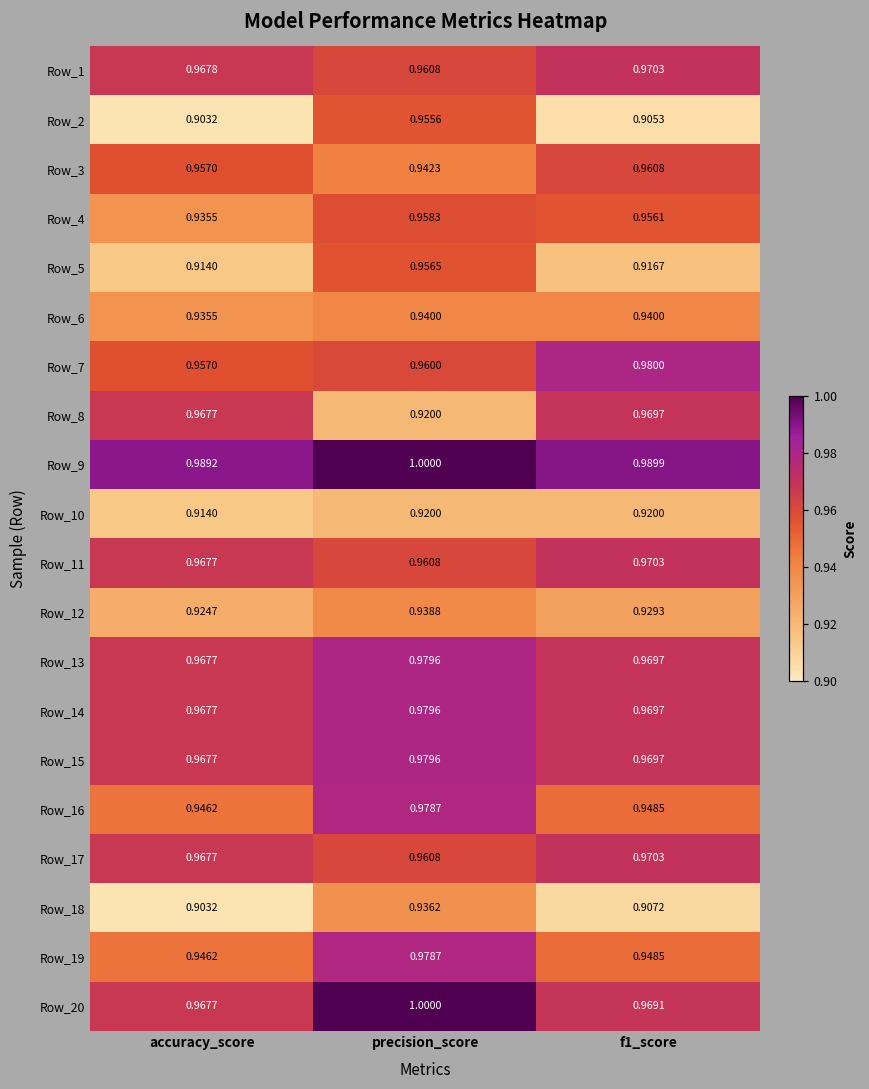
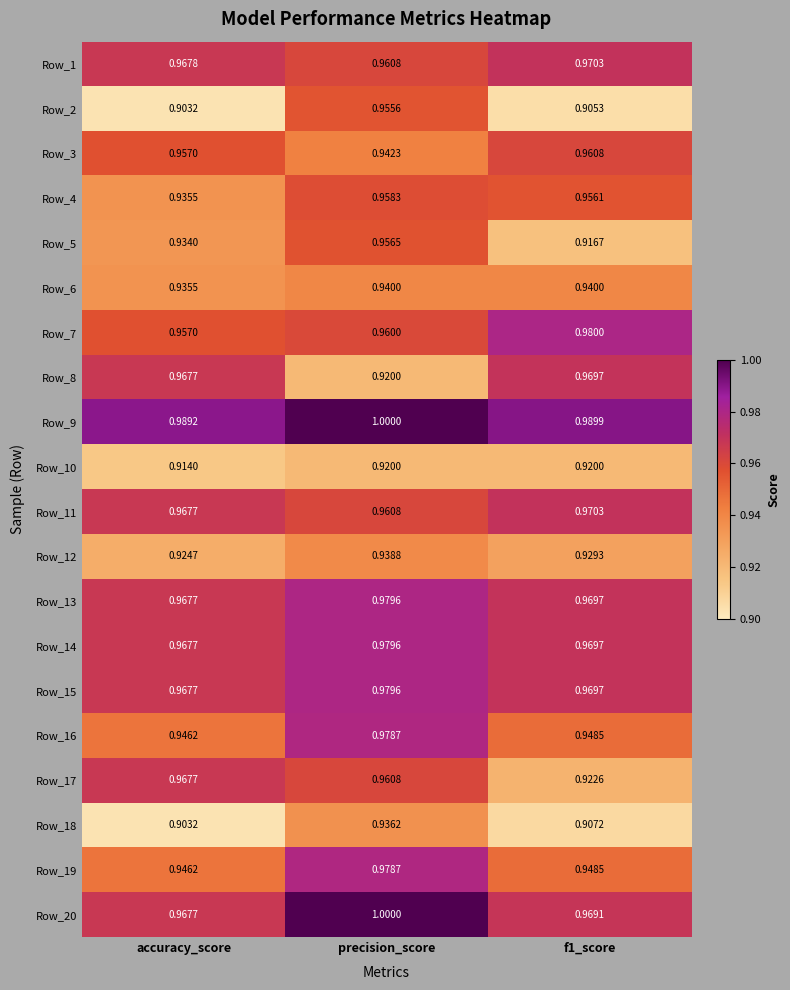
Row_5, accuracy_score: 0.9140 -> 0.9340
Row_17, f1_score: 0.9703 -> 0.9226
